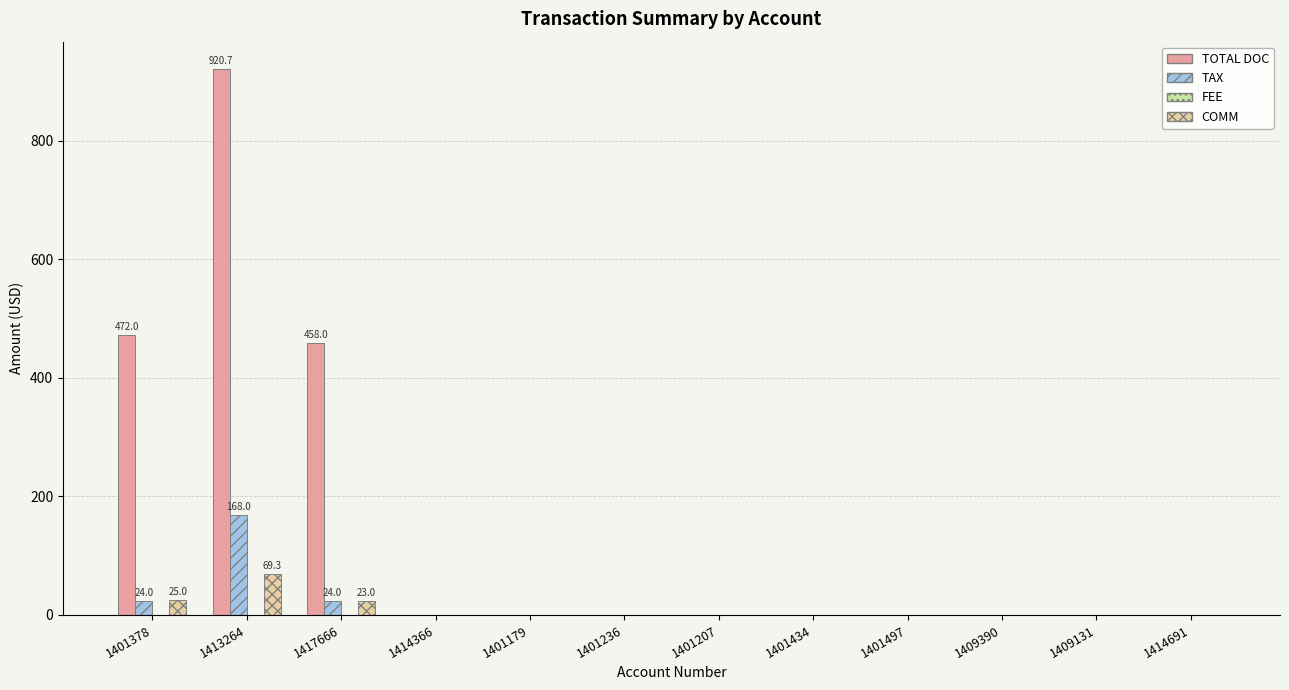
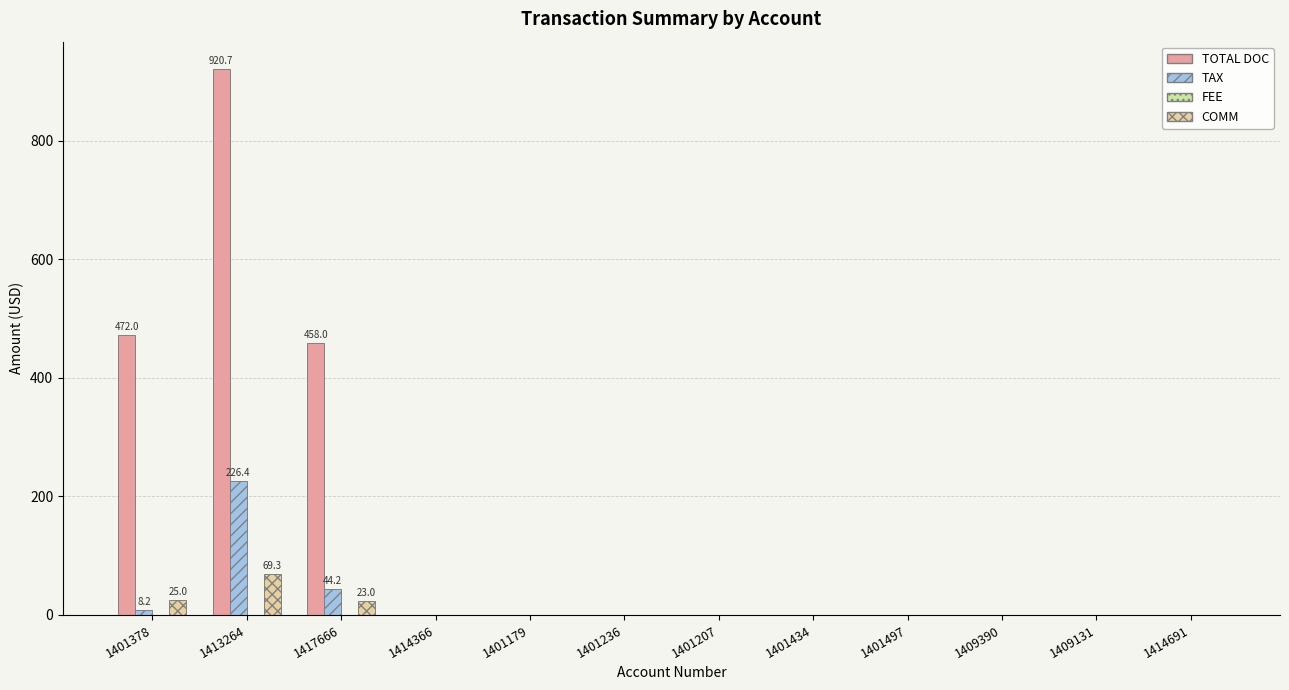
TAX, 1401378: 24.0 -> 8.2
TAX, 1413264: 168.0 -> 226.4
TAX, 1417666: 24.0 -> 44.2
